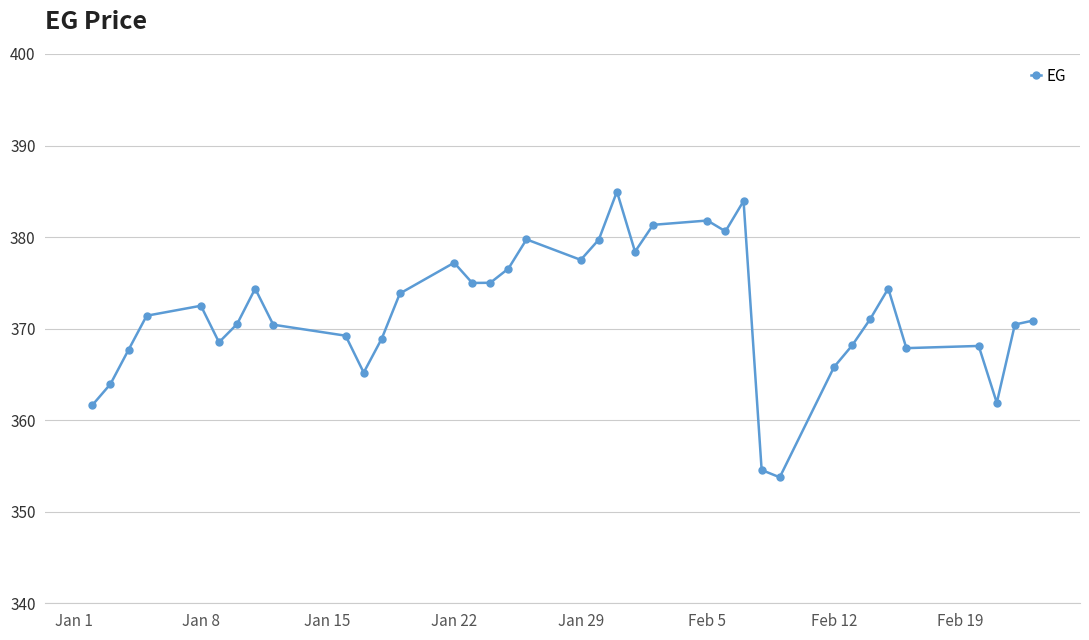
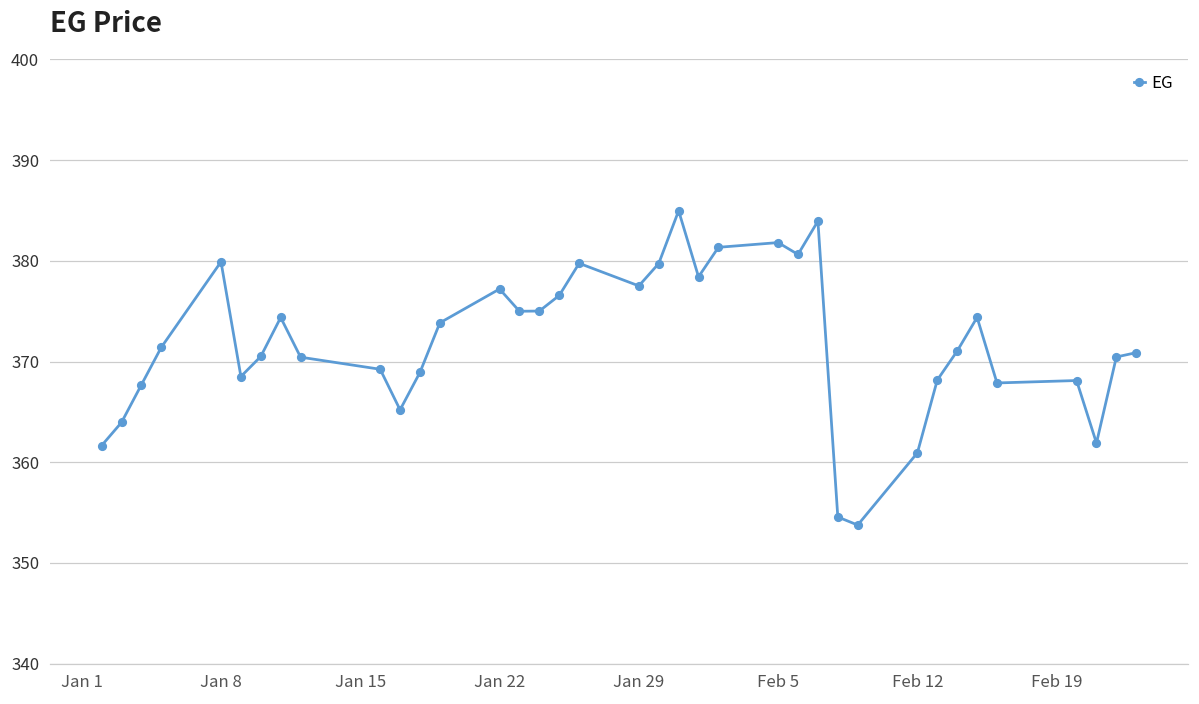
Jan 8: 373 -> 380
Feb 12: 366 -> 361
